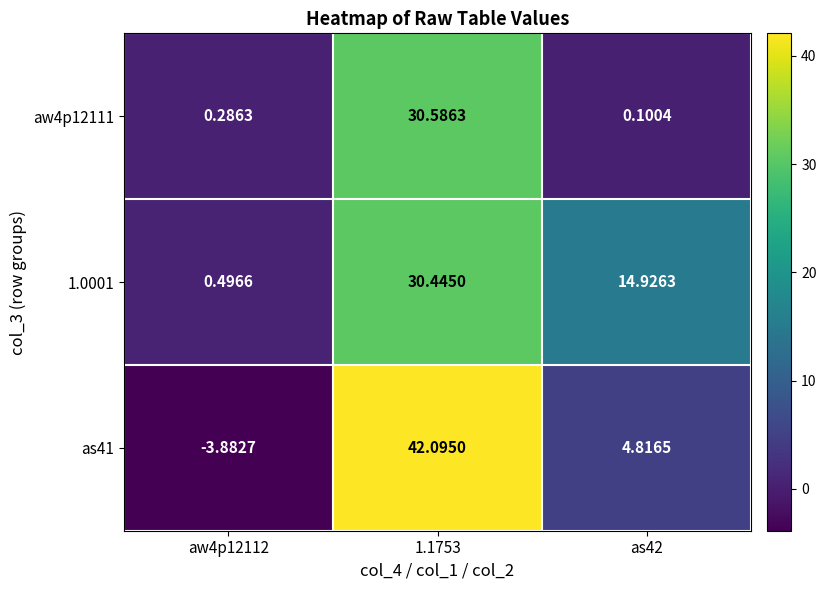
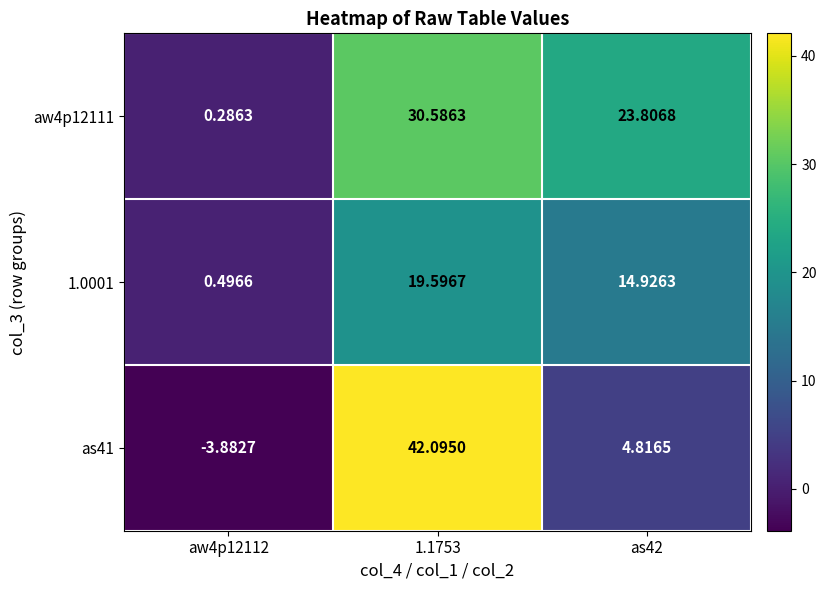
aw4p12111, as42: 0.1004 -> 23.8068
1.0001, 1.1753: 30.4450 -> 19.5967
